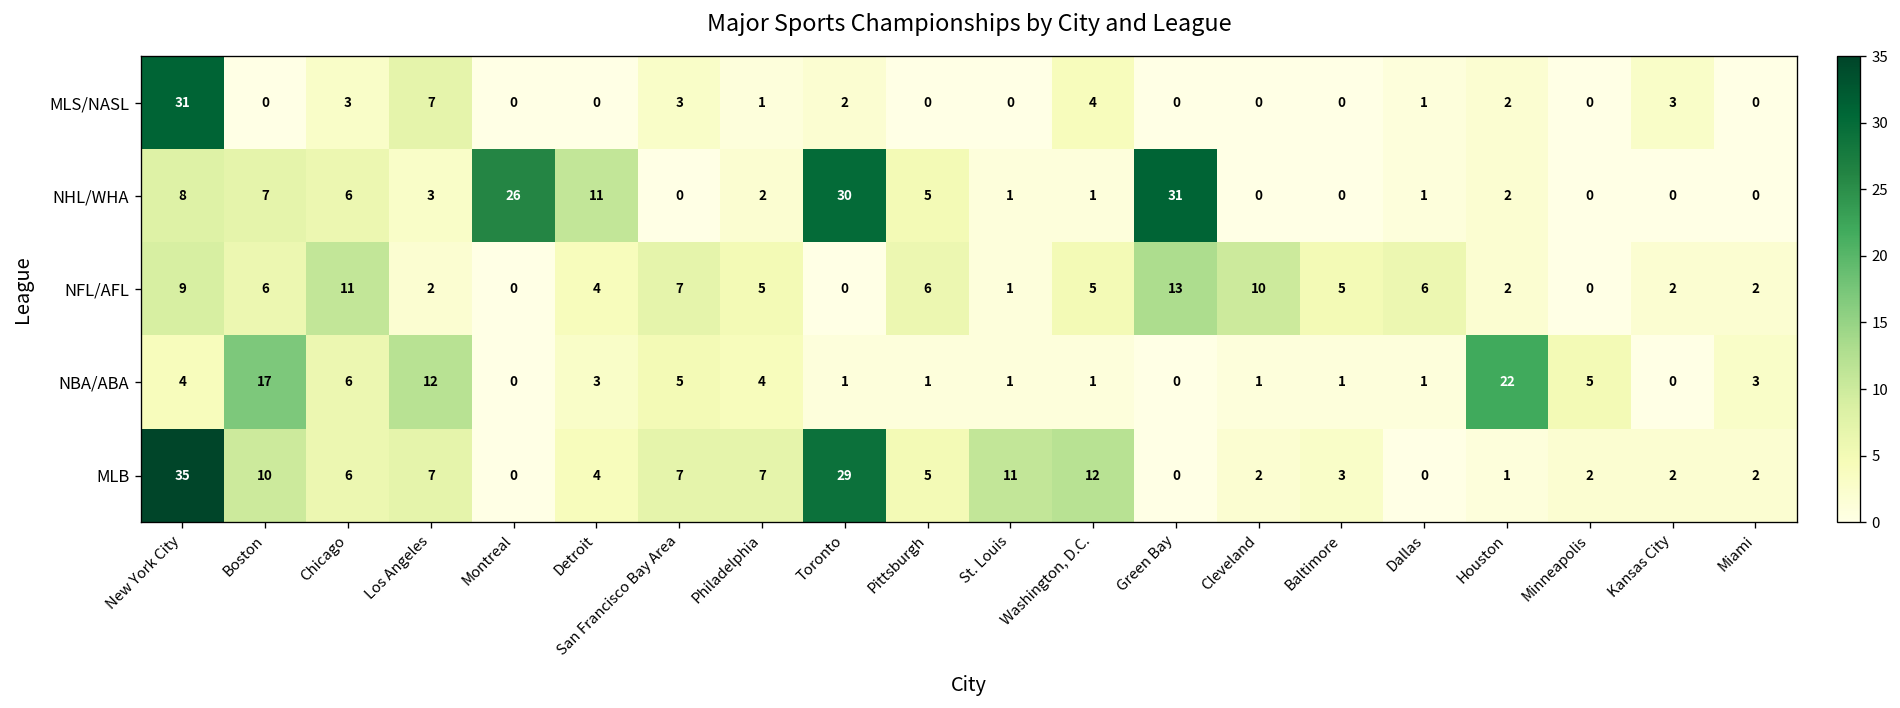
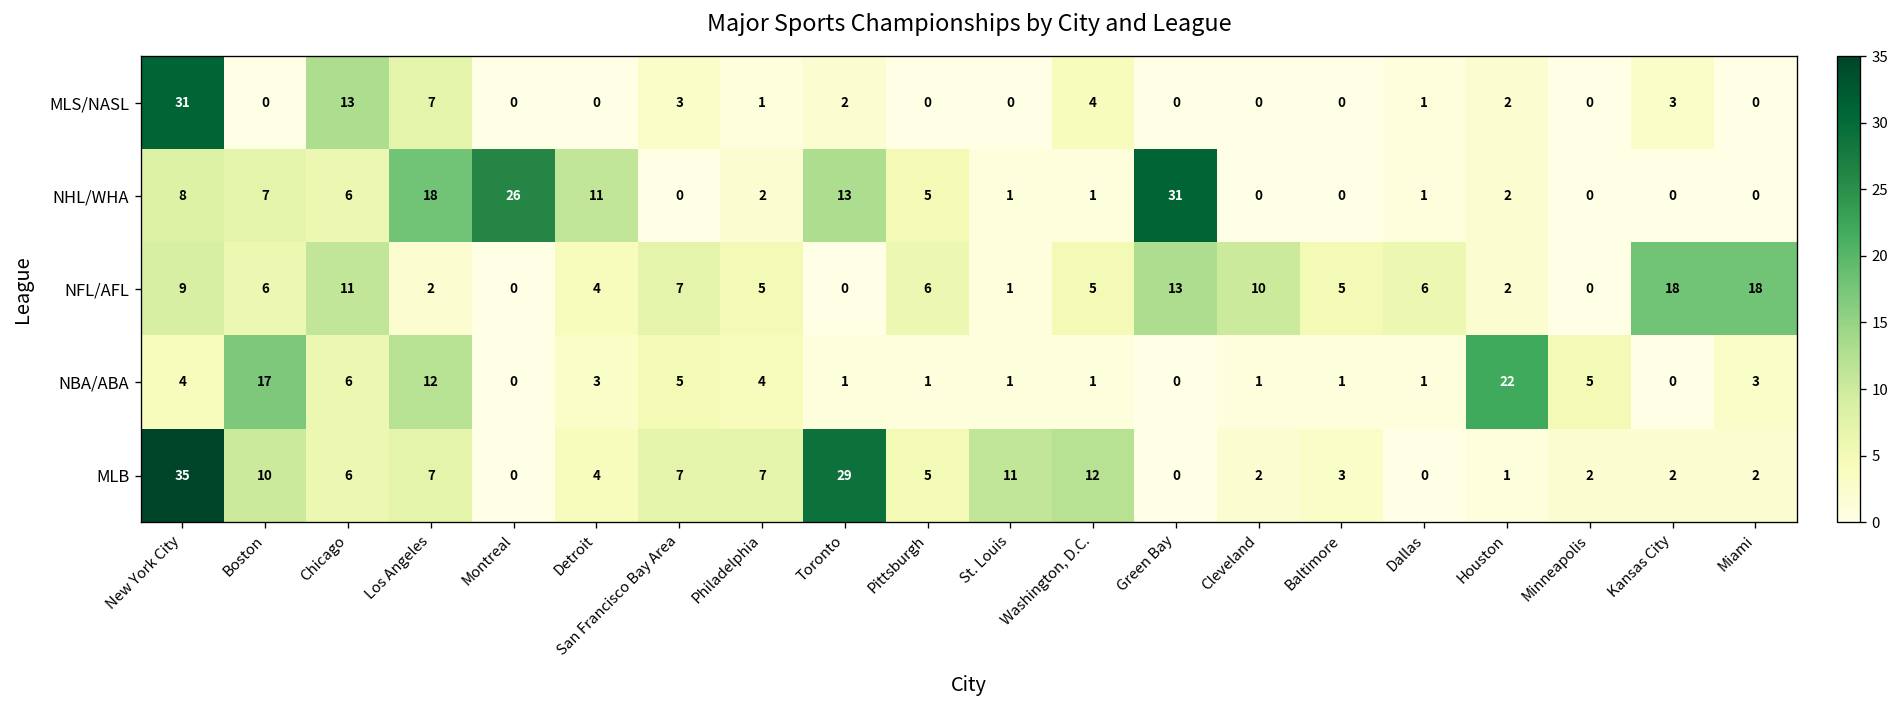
MLS/NASL, Chicago: 3 -> 13
NHL/WHA, Los Angeles: 3 -> 18
NHL/WHA, Toronto: 30 -> 13
NFL/AFL, Kansas City: 2 -> 18
NFL/AFL, Miami: 2 -> 18
